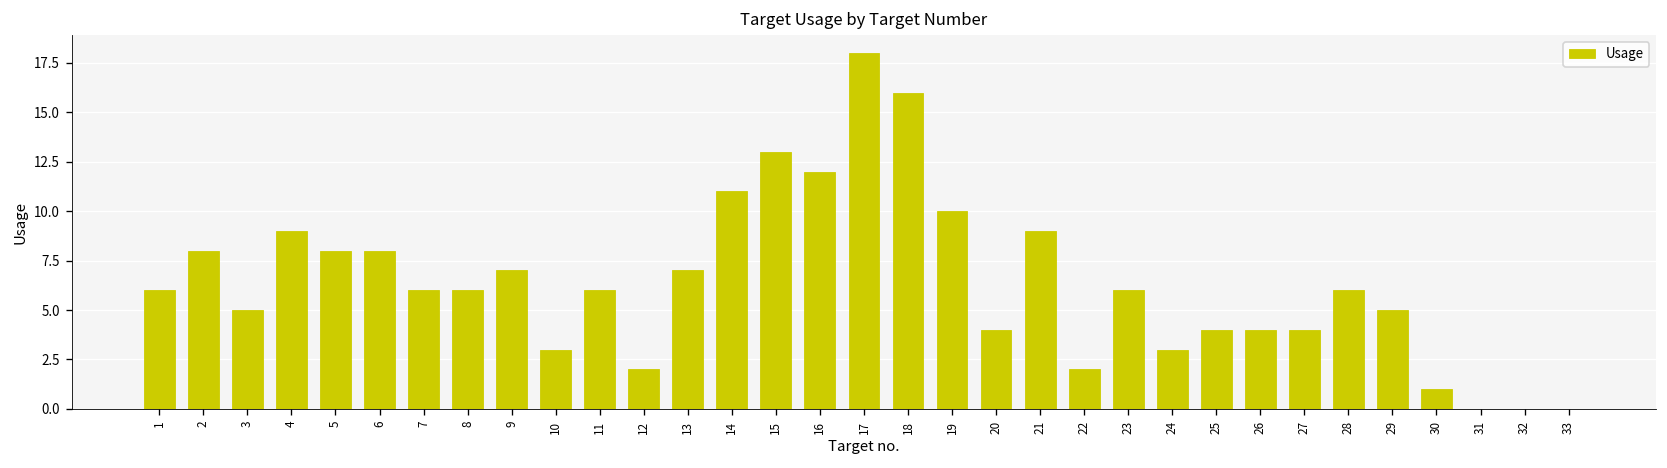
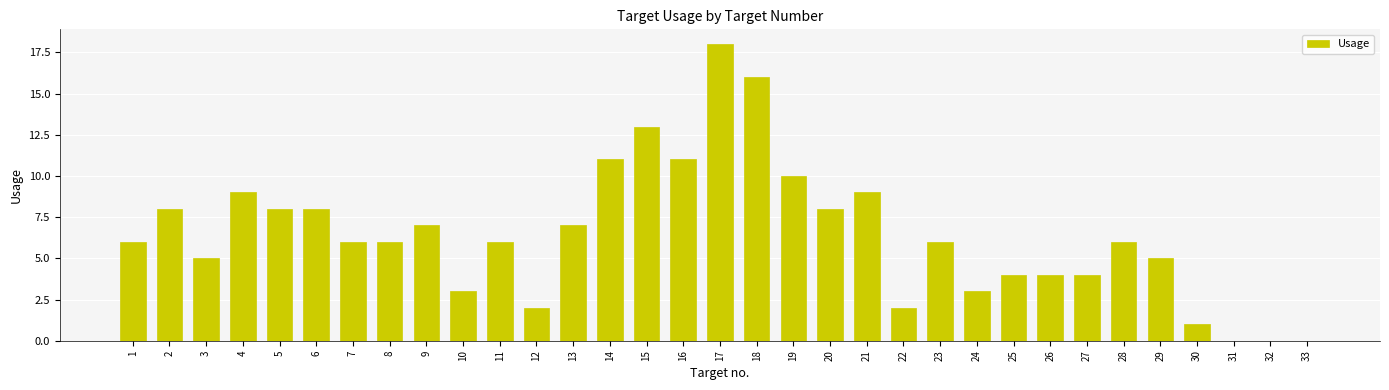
16: 12 -> 11
20: 4 -> 8
